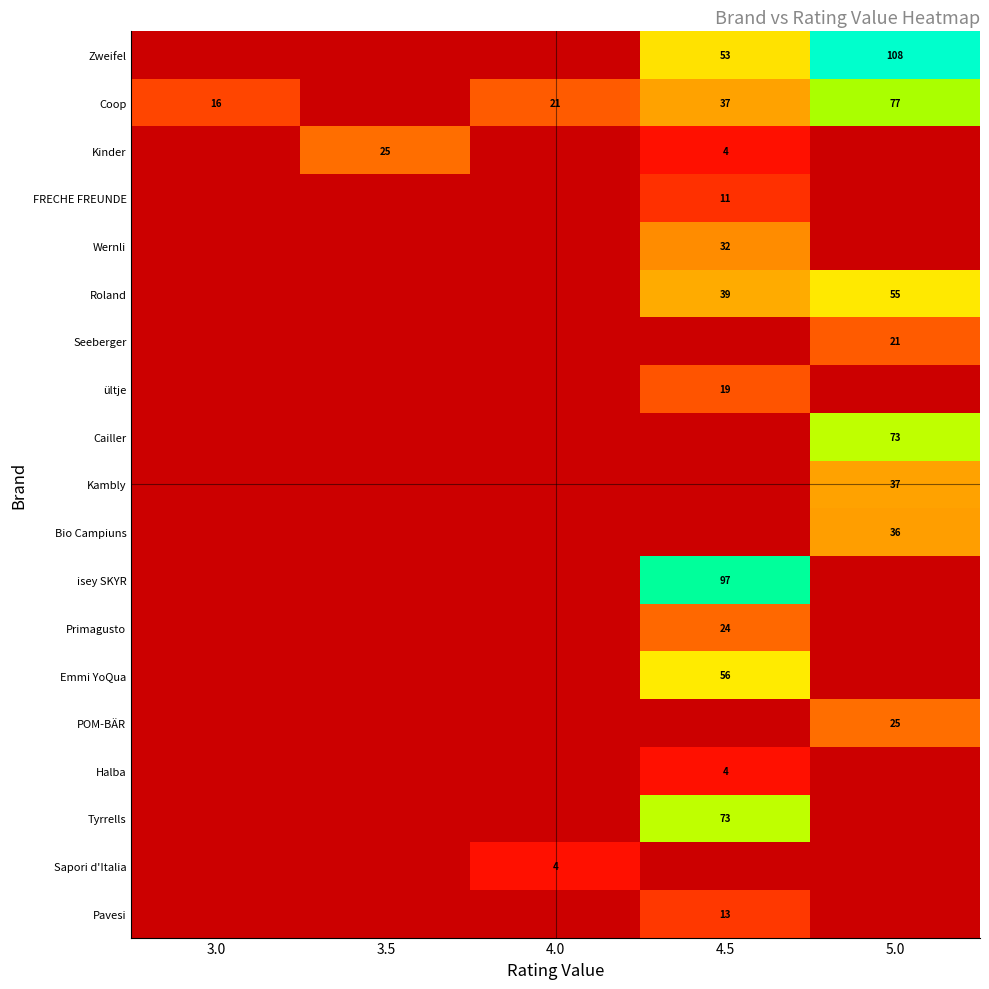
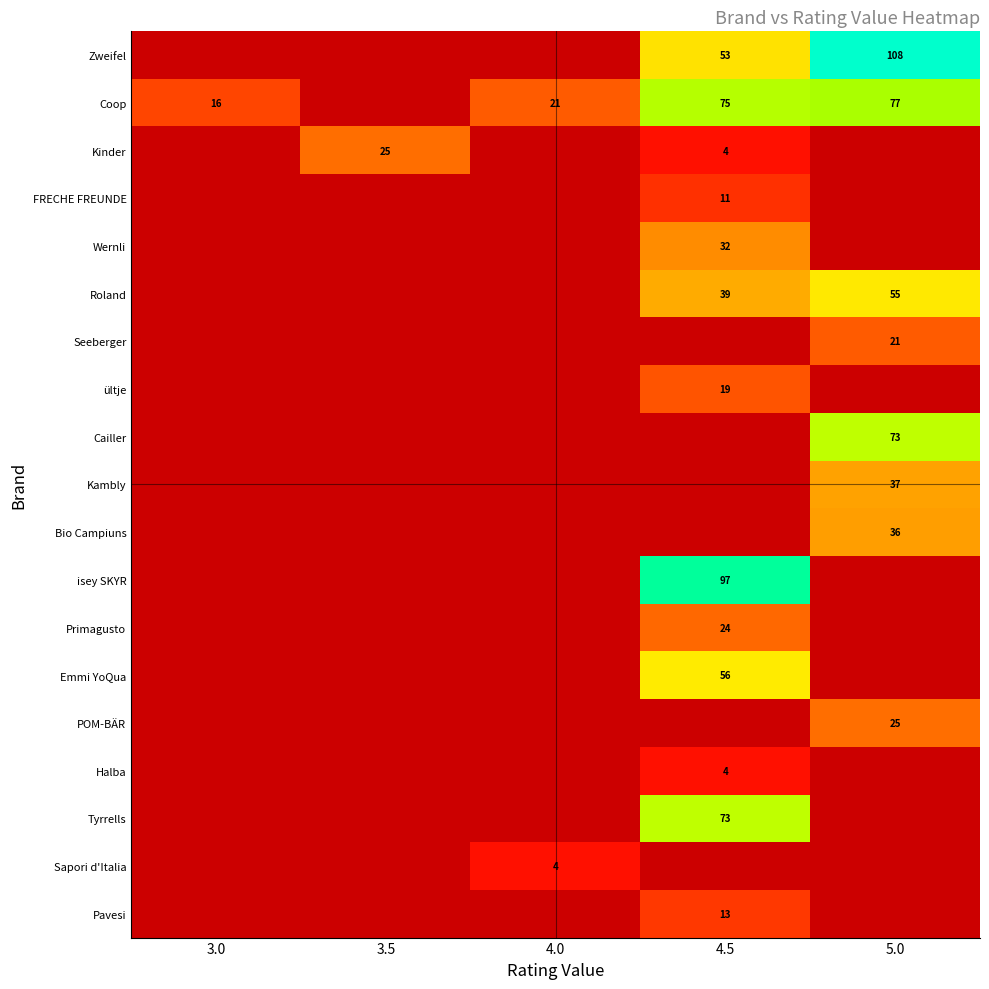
Coop, 4.5: 37 -> 75
